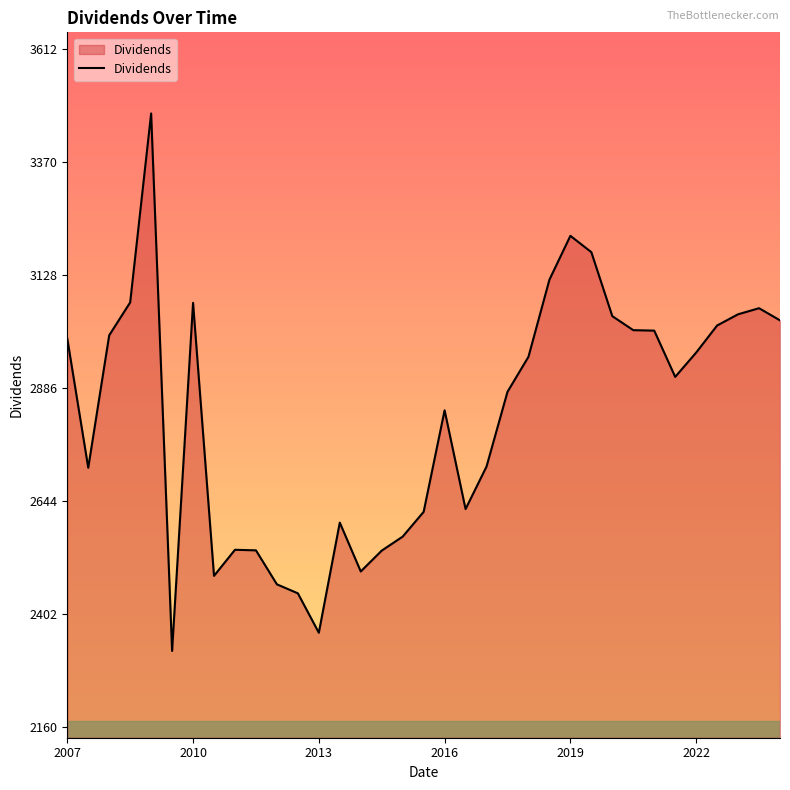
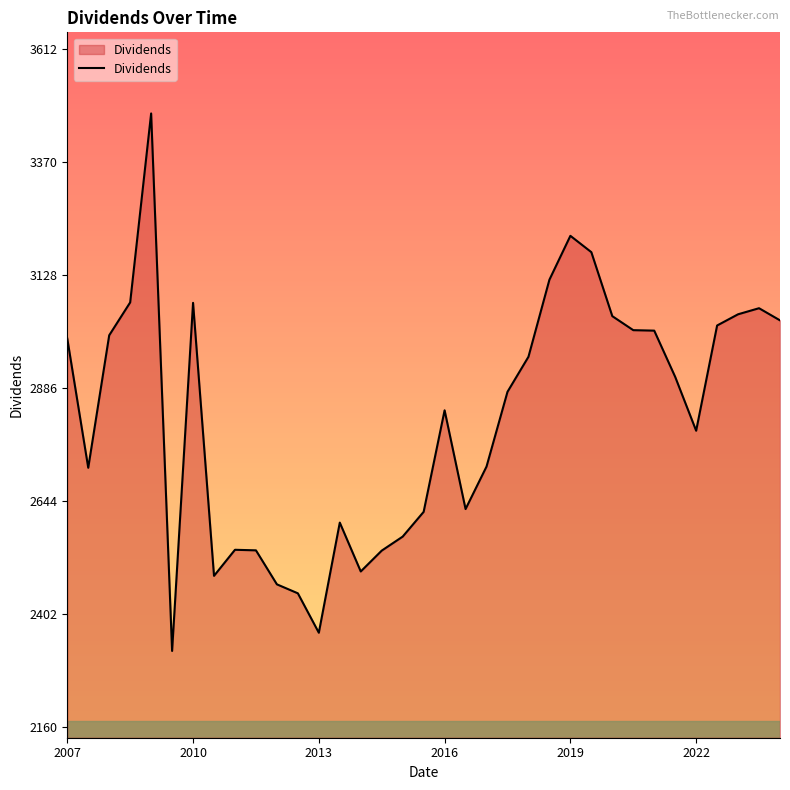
2022: 2960 -> 2790
